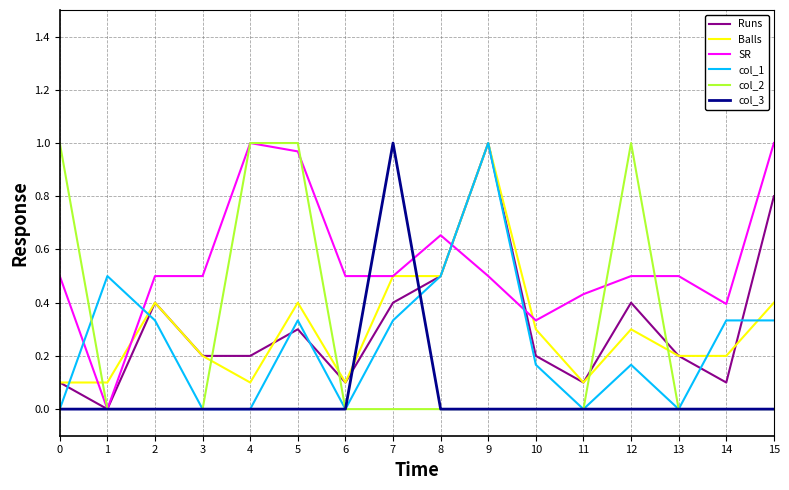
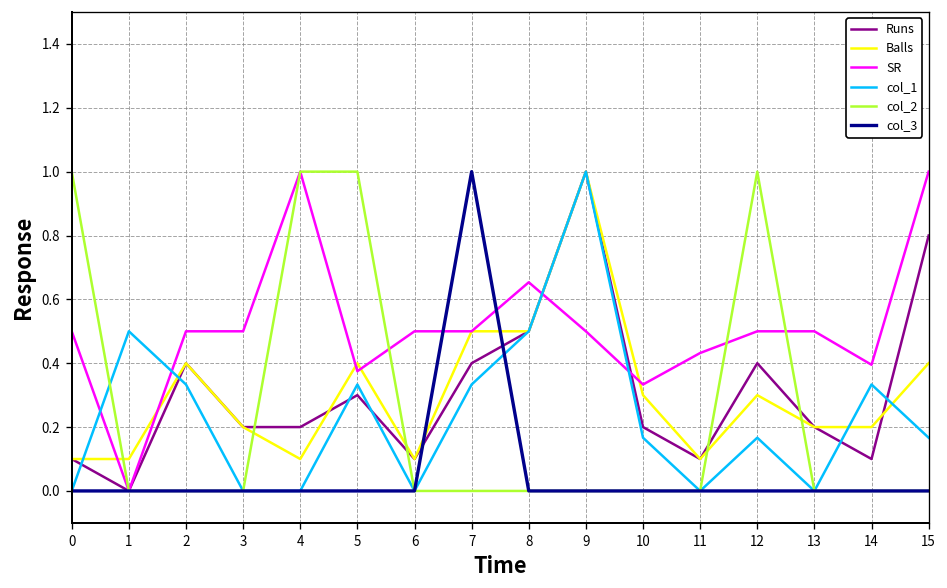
SR, 5: 0.97 -> 0.38
col_1, 15: 0.33 -> 0.17
